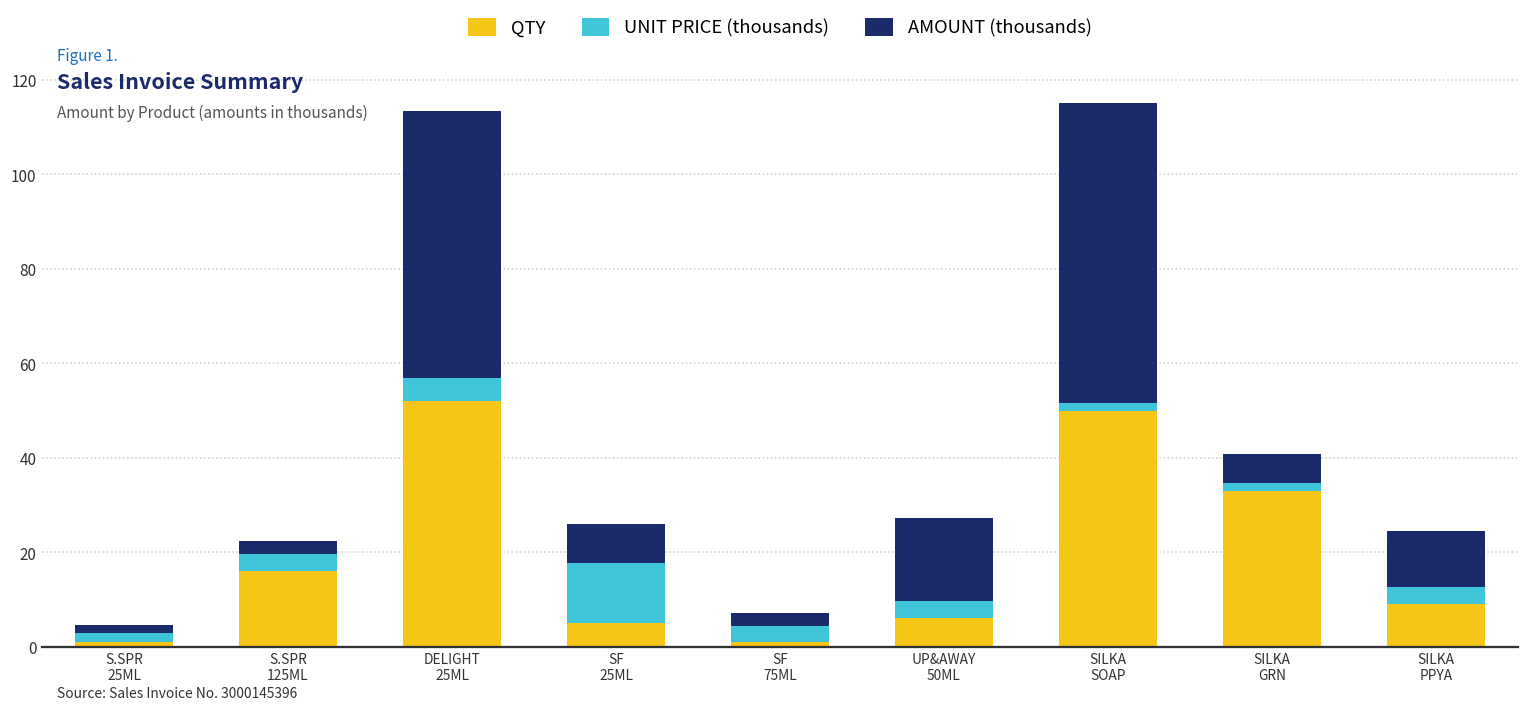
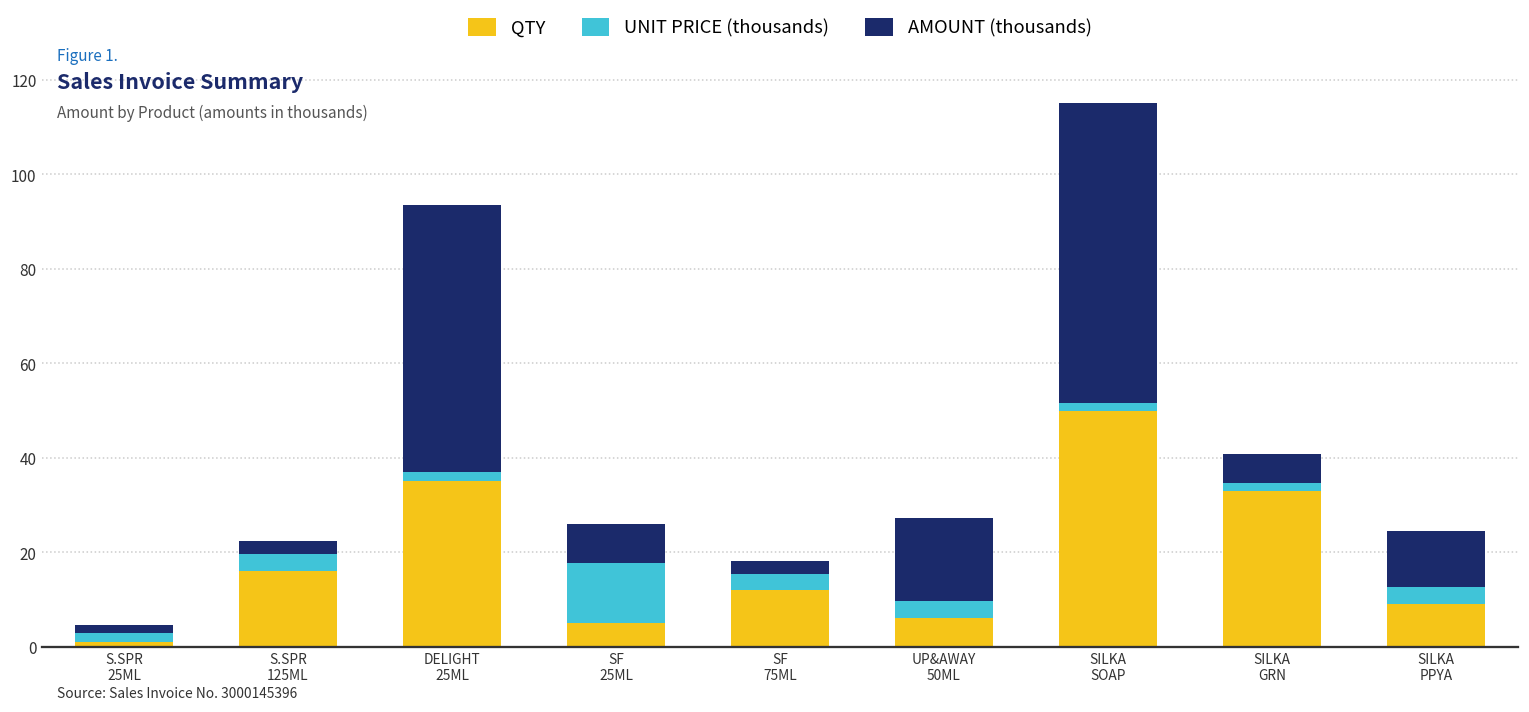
QTY, DELIGHT 25ML: 52 -> 35
UNIT PRICE (thousands), DELIGHT 25ML: 5 -> 2
QTY, SF 75ML: 1 -> 12
